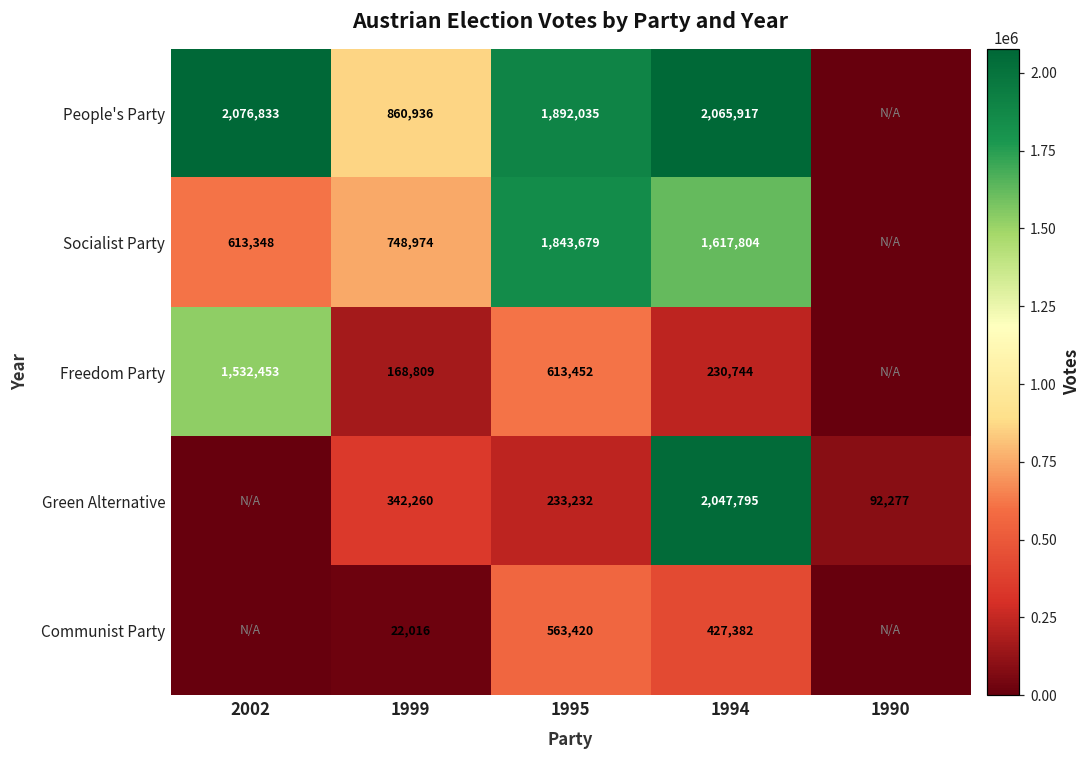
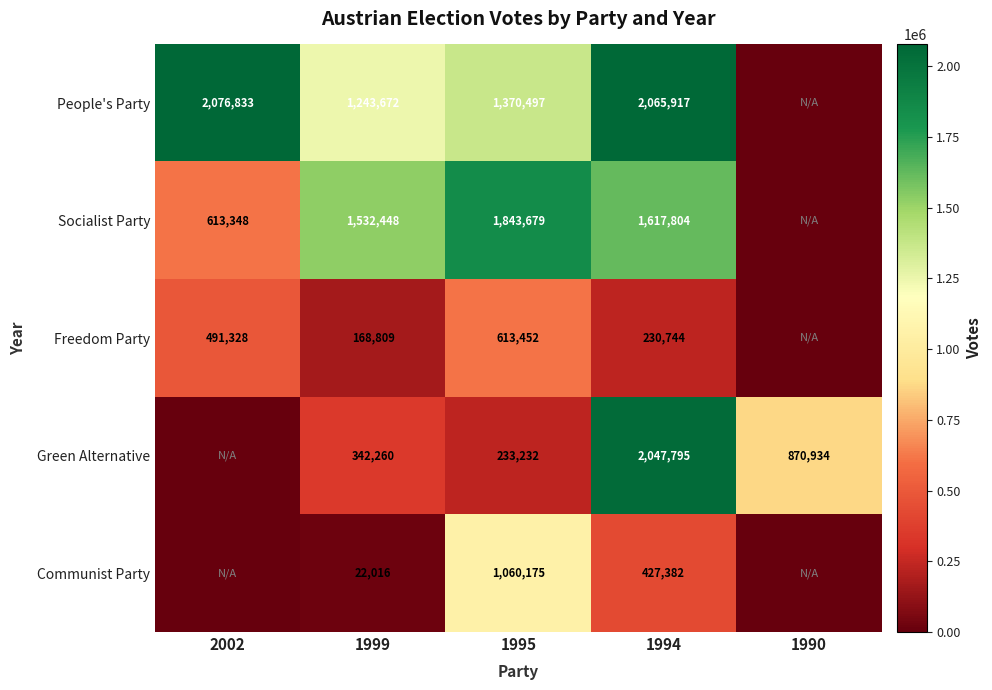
People's Party, 1999: 860,936 -> 1,243,672
People's Party, 1995: 1,892,035 -> 1,370,497
Socialist Party, 1999: 748,974 -> 1,532,448
Freedom Party, 2002: 1,532,453 -> 491,328
Green Alternative, 1990: 92,277 -> 870,934
Communist Party, 1995: 563,420 -> 1,060,175
